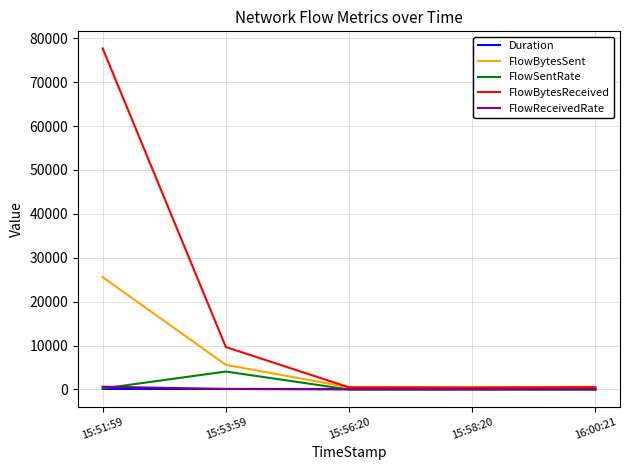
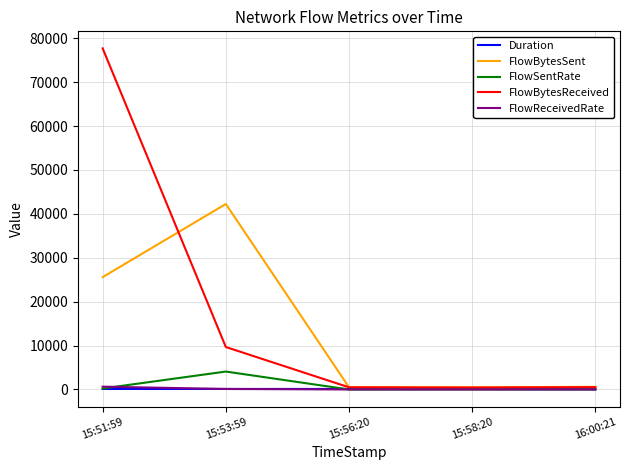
FlowBytesSent, 15:53:59: 6000 -> 42000
